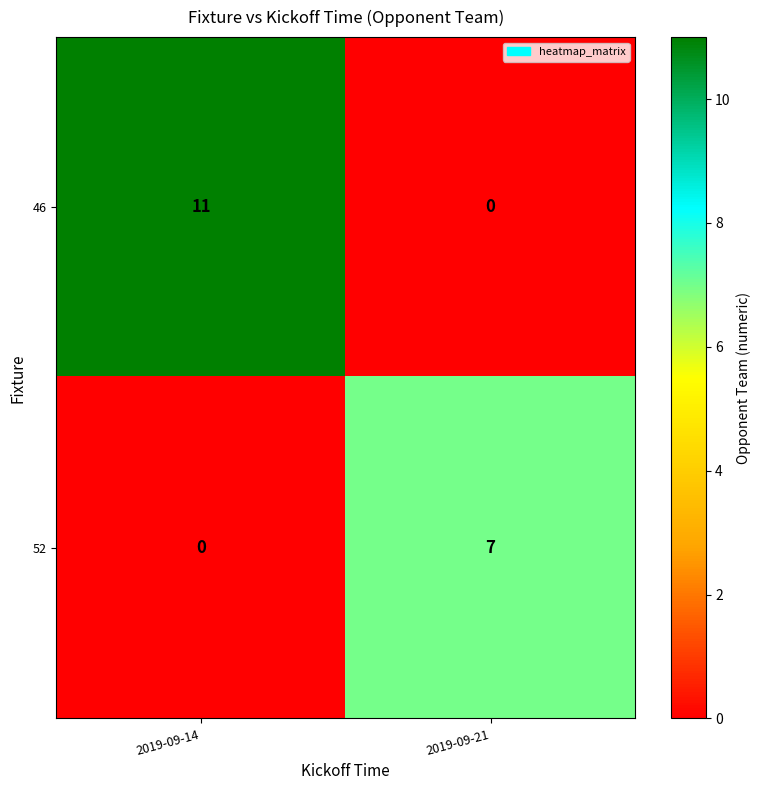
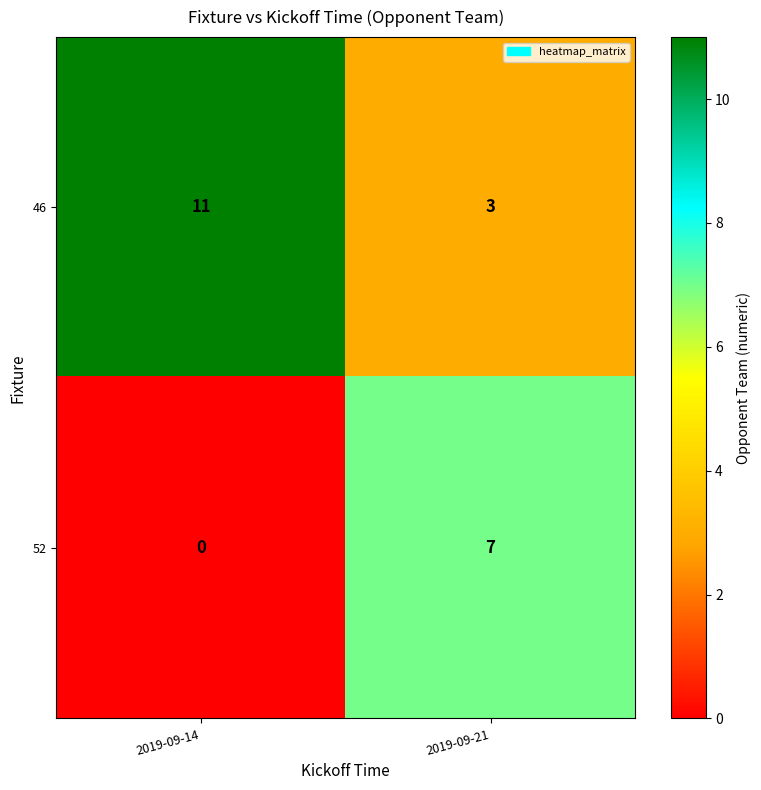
46, 2019-09-21: 0 -> 3
